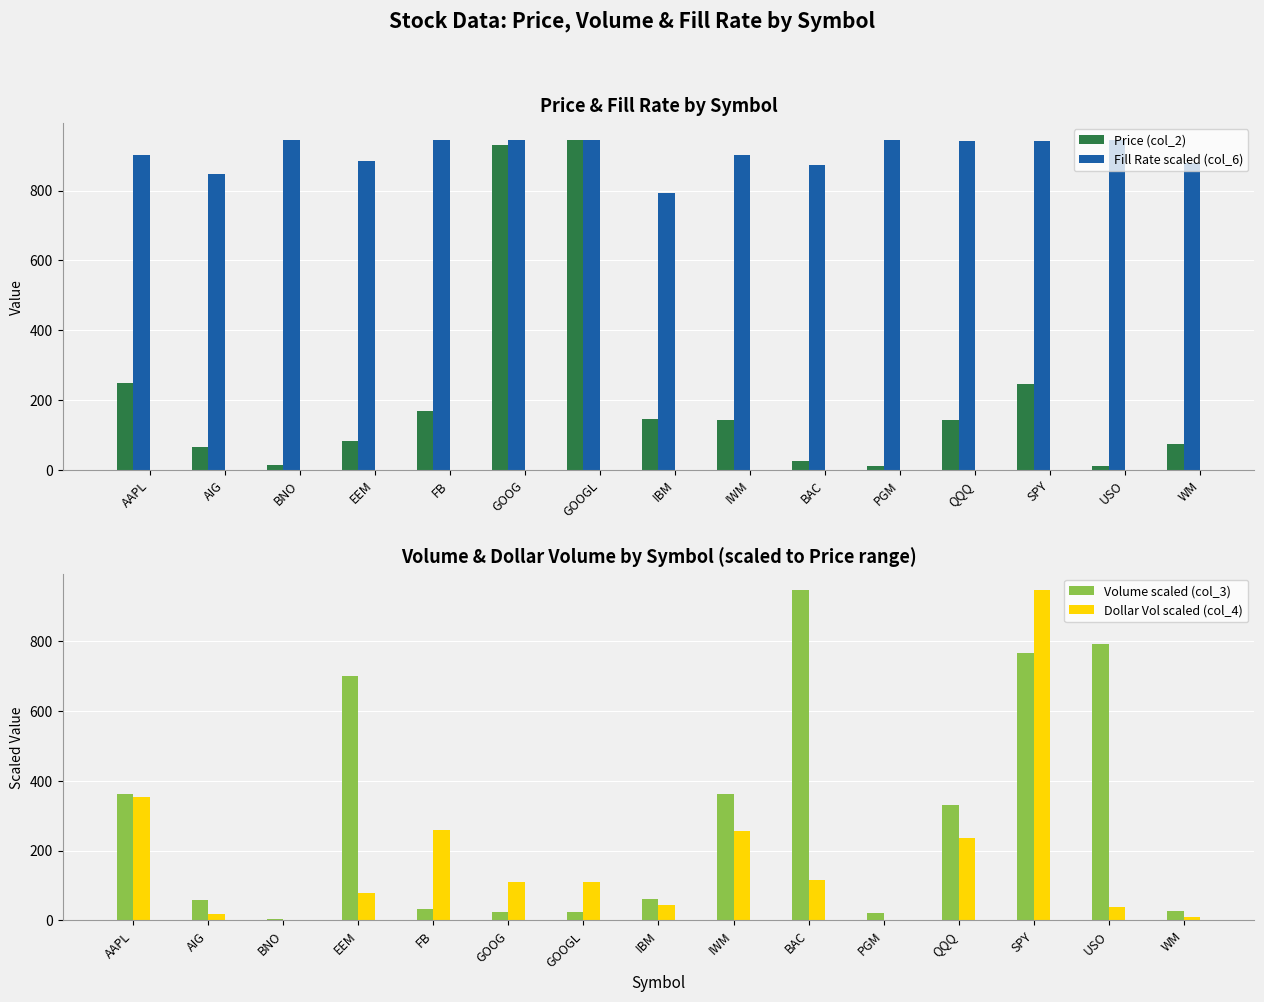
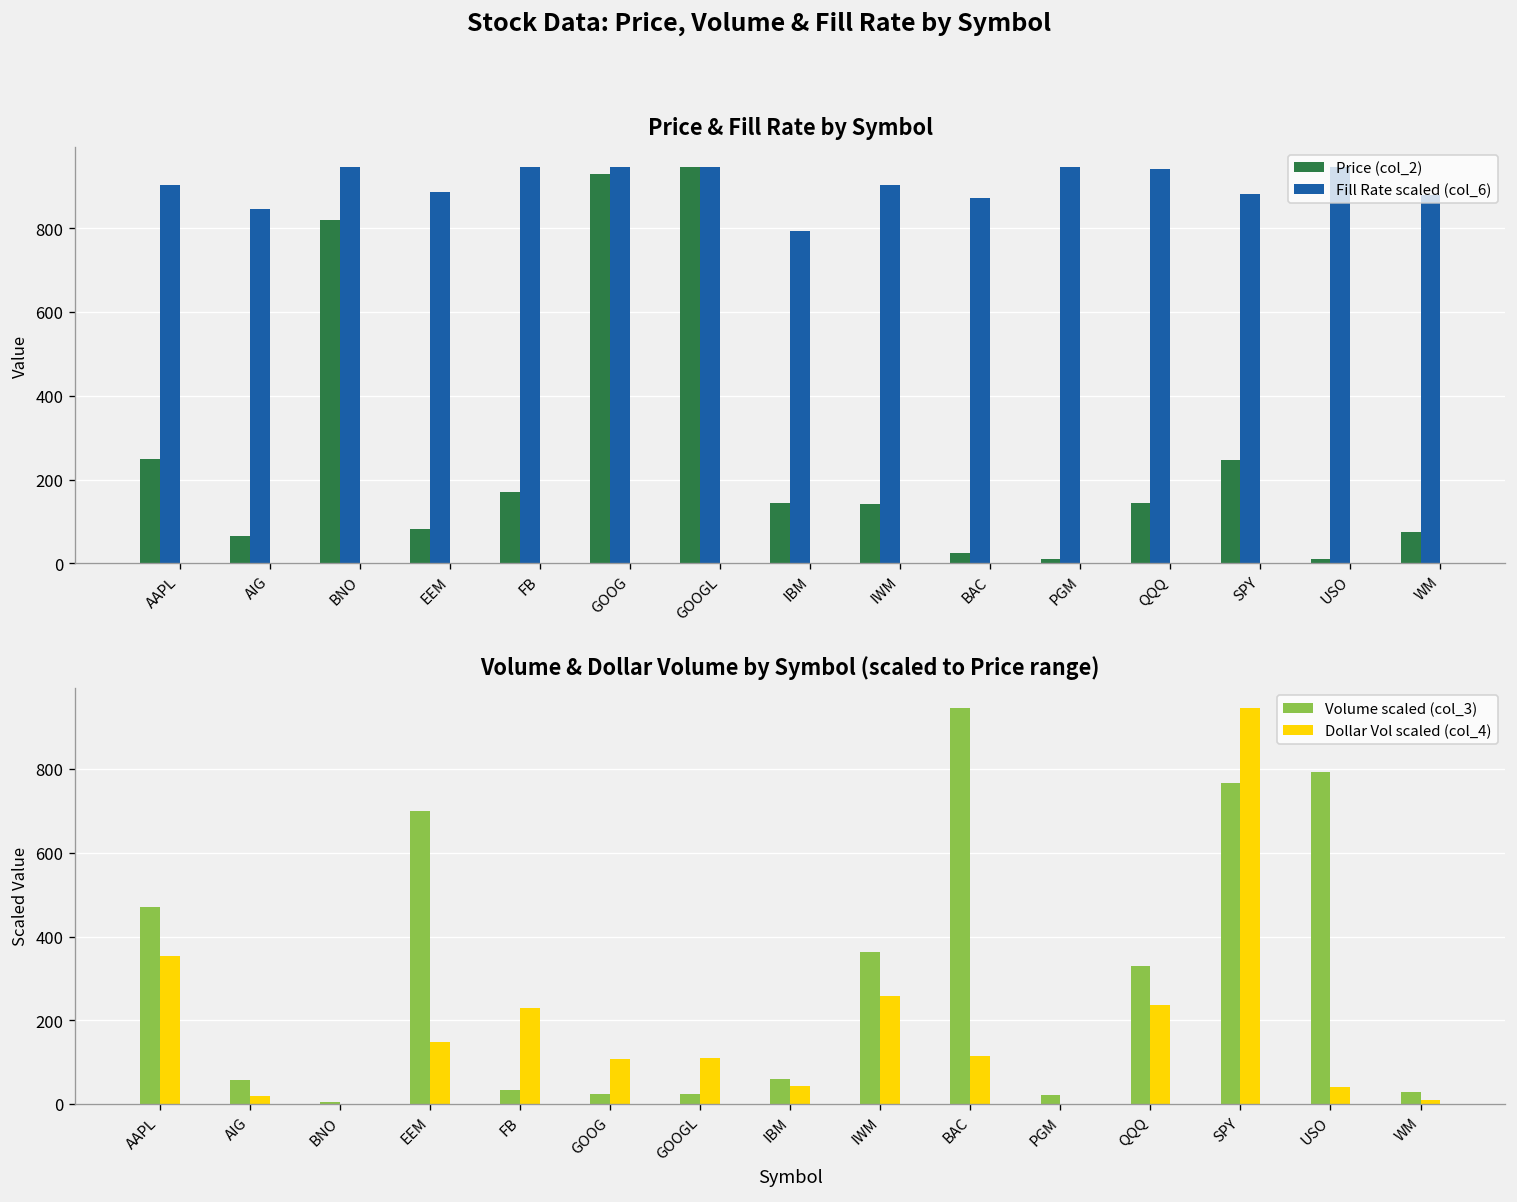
Price & Fill Rate by Symbol, Price (col_2), BNO: 10 -> 820
Price & Fill Rate by Symbol, Fill Rate scaled (col_6), SPY: 940 -> 880
Volume & Dollar Volume by Symbol (scaled to Price range), Volume scaled (col_3), AAPL: 360 -> 470
Volume & Dollar Volume by Symbol (scaled to Price range), Dollar Vol scaled (col_4), EEM: 80 -> 150
Volume & Dollar Volume by Symbol (scaled to Price range), Dollar Vol scaled (col_4), FB: 260 -> 230
